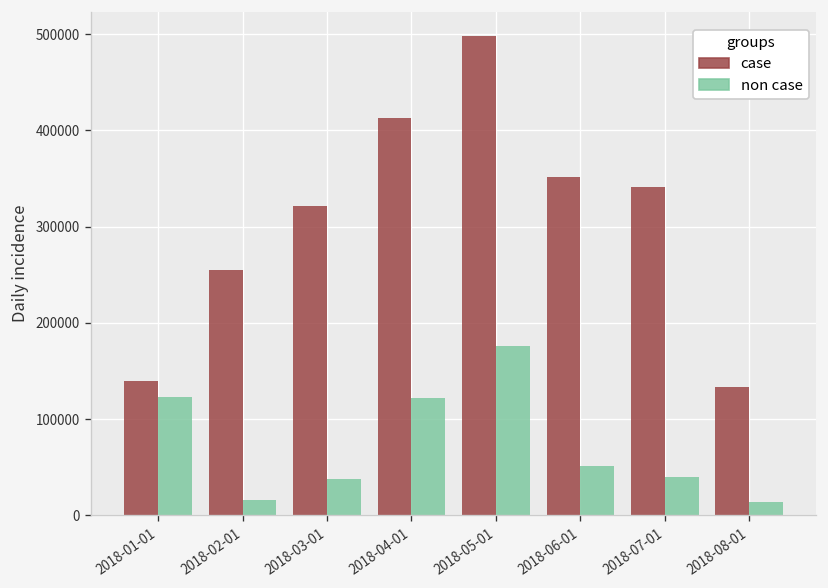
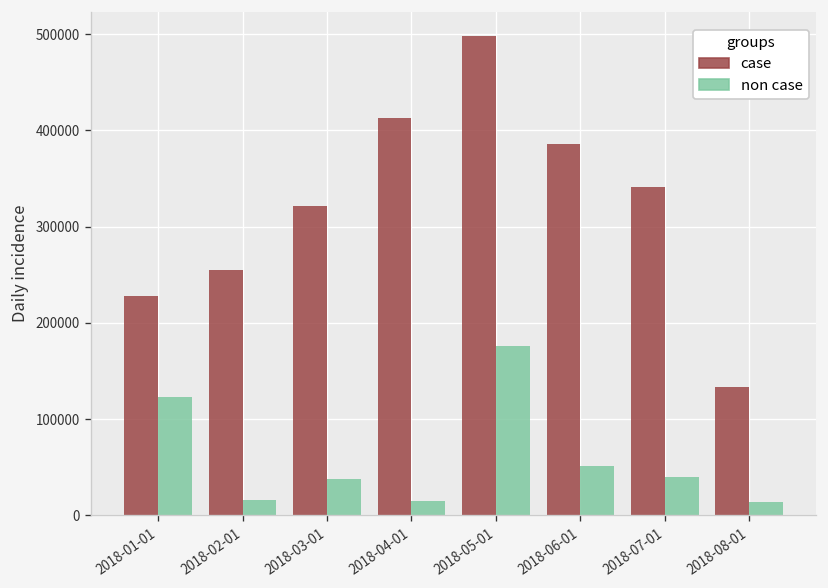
case, 2018-01-01: 140000 -> 230000
non case, 2018-04-01: 120000 -> 20000
case, 2018-06-01: 350000 -> 390000
